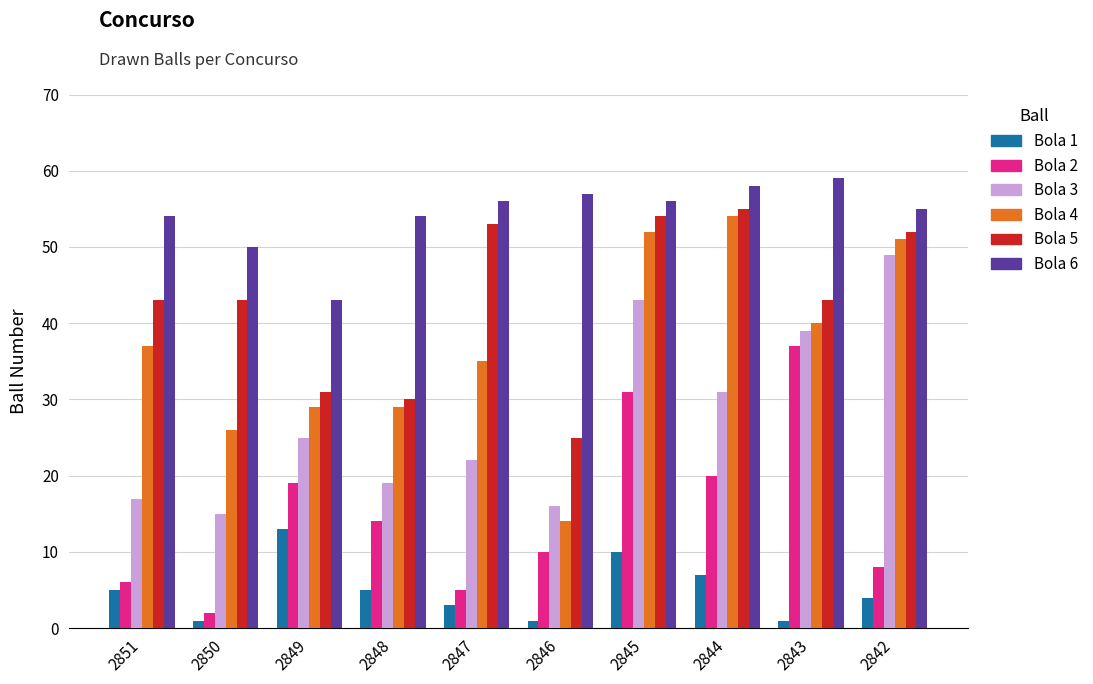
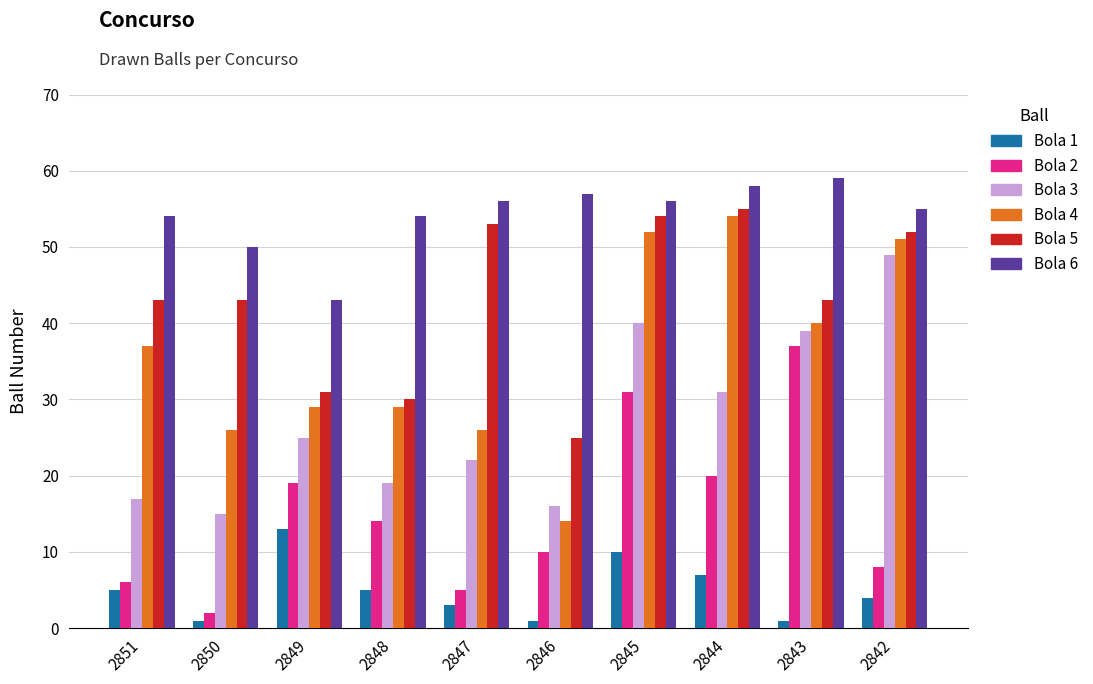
Bola 4, 2847: 35 -> 26
Bola 3, 2845: 43 -> 40
